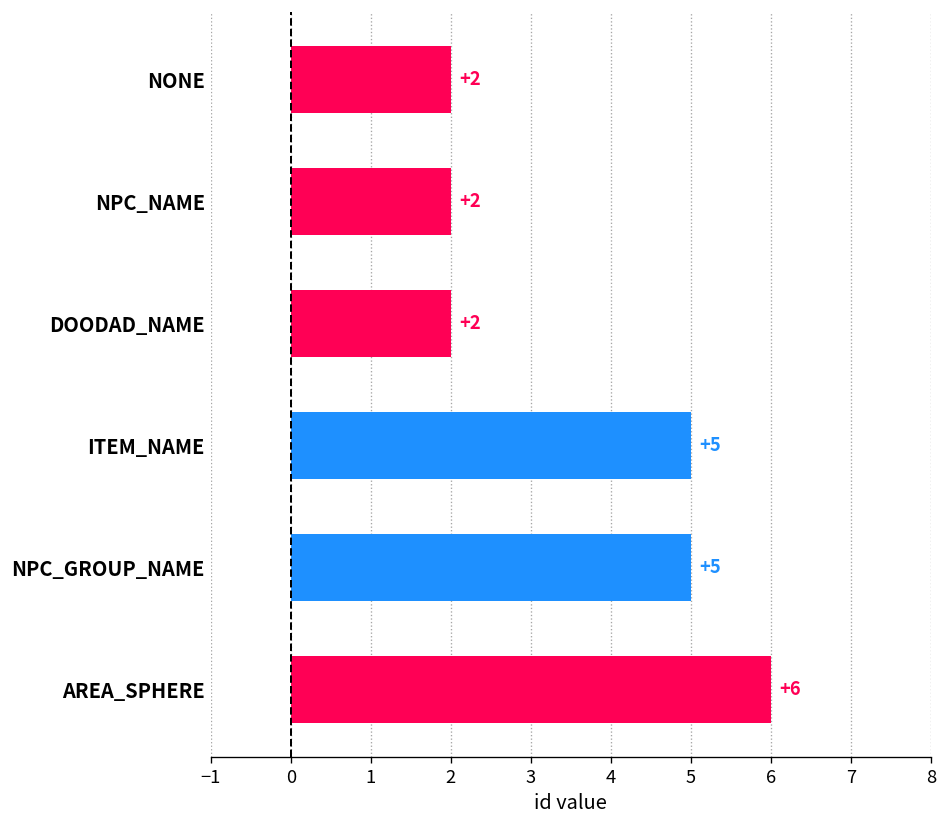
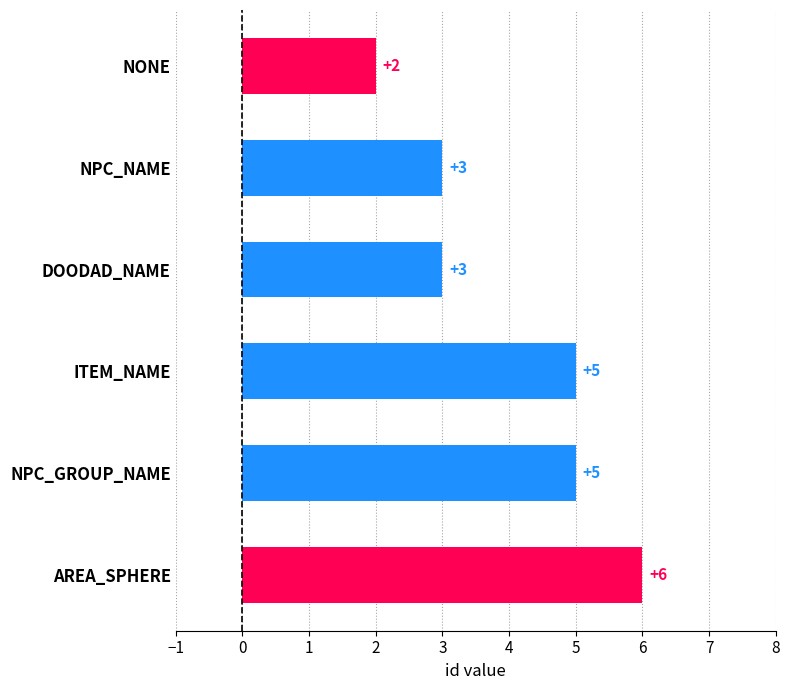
NPC_NAME: +2 -> +3
DOODAD_NAME: +2 -> +3
